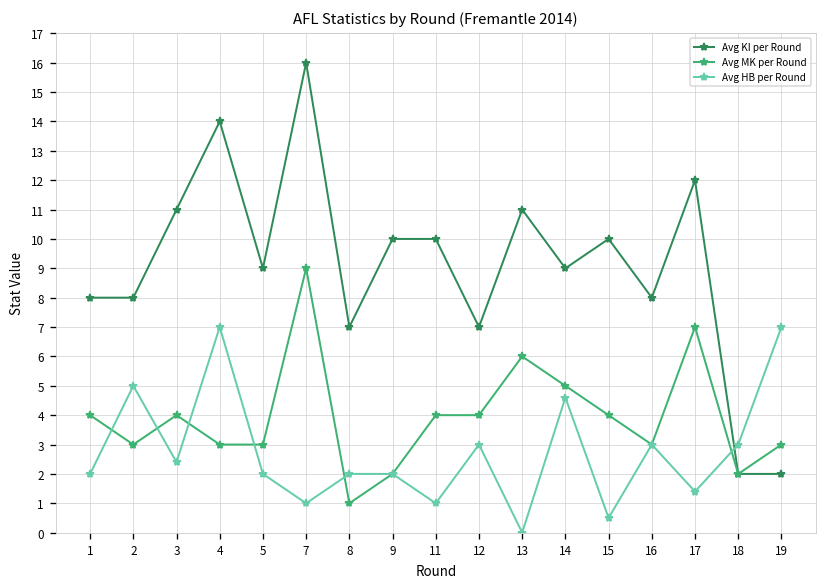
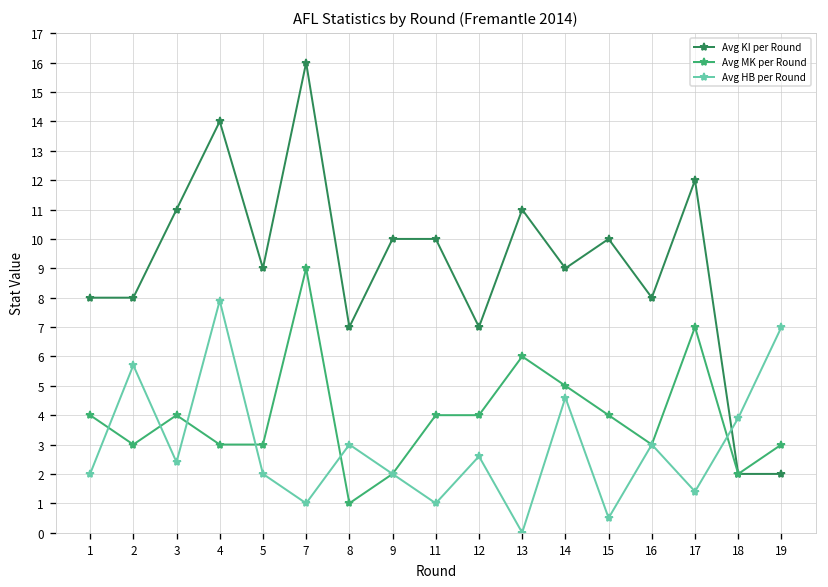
Avg HB per Round, 2: 5.0 -> 5.7
Avg HB per Round, 4: 7.0 -> 7.9
Avg HB per Round, 8: 2 -> 3
Avg HB per Round, 12: 3.0 -> 2.6
Avg HB per Round, 18: 3.0 -> 3.9
